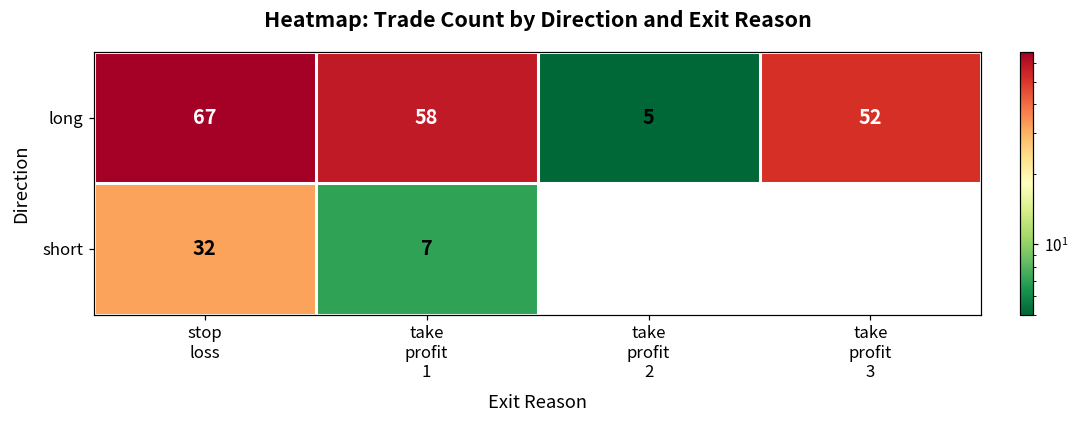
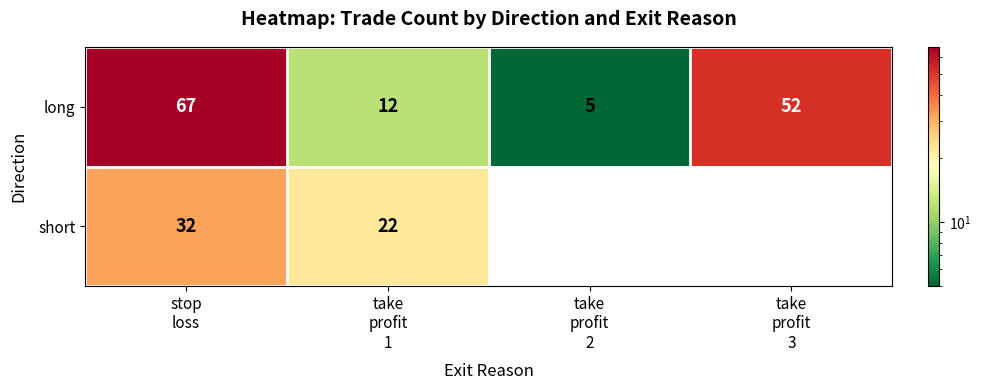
long, take profit 1: 58 -> 12
short, take profit 1: 7 -> 22
